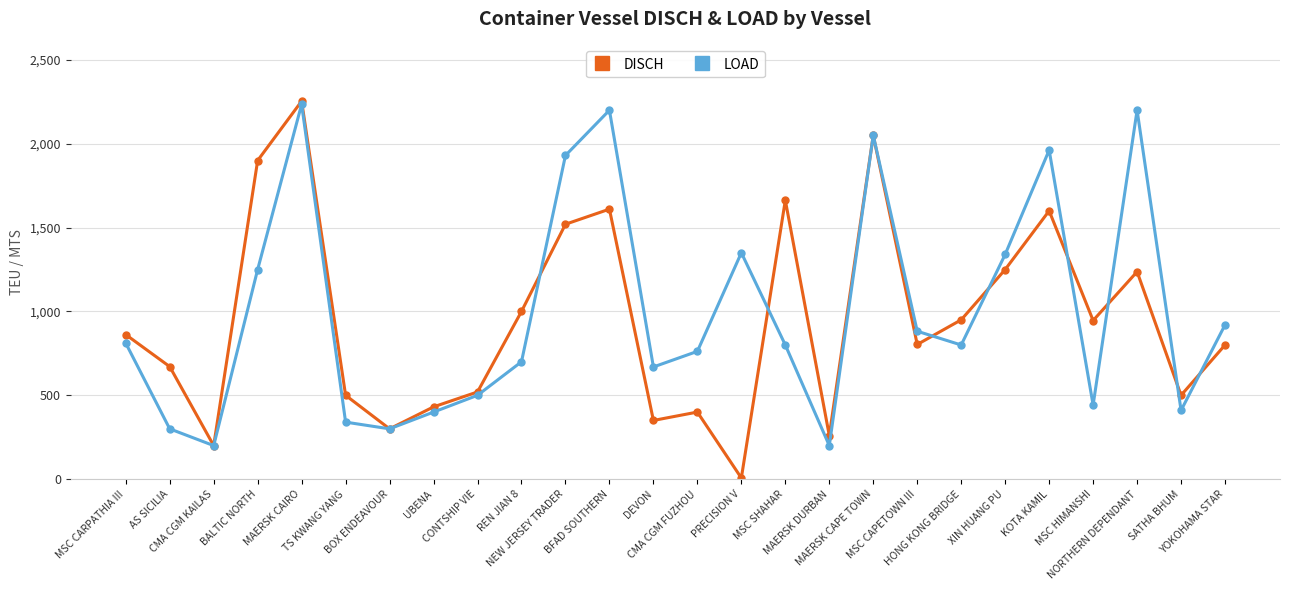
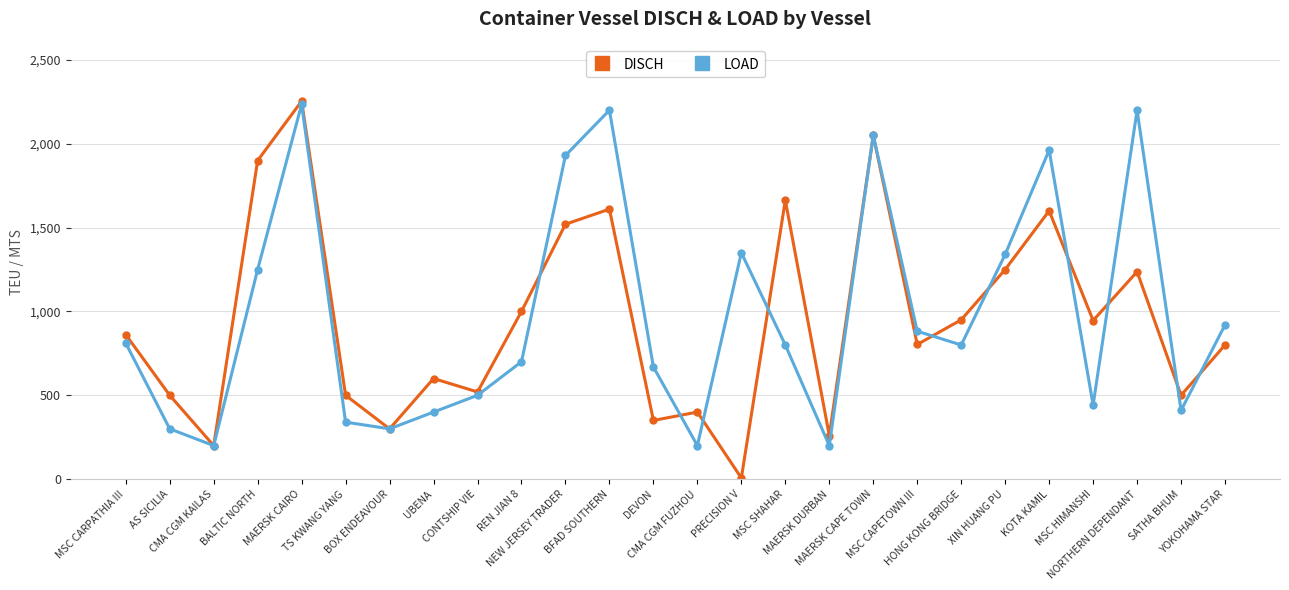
DISCH, AS SICILIA: 670 -> 500
DISCH, UBENA: 430 -> 600
LOAD, CMA CGM FUZHOU: 760 -> 200
